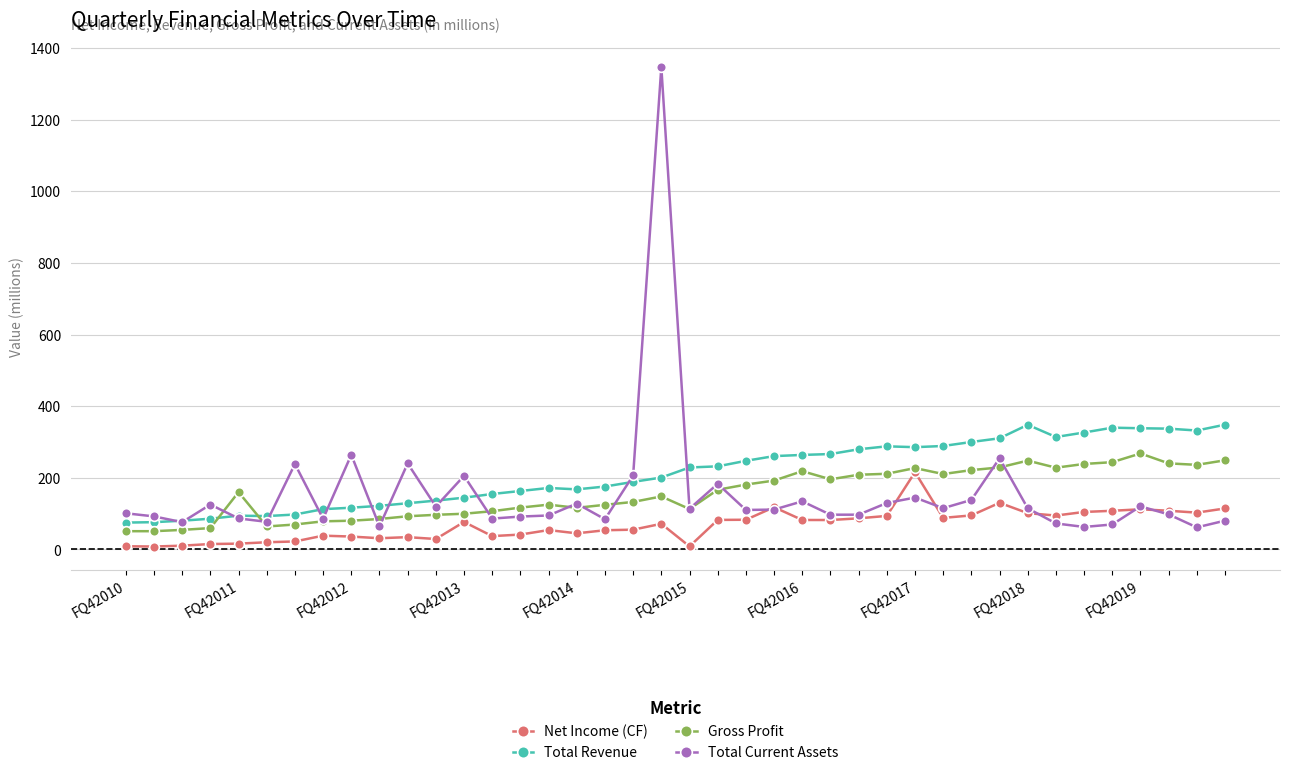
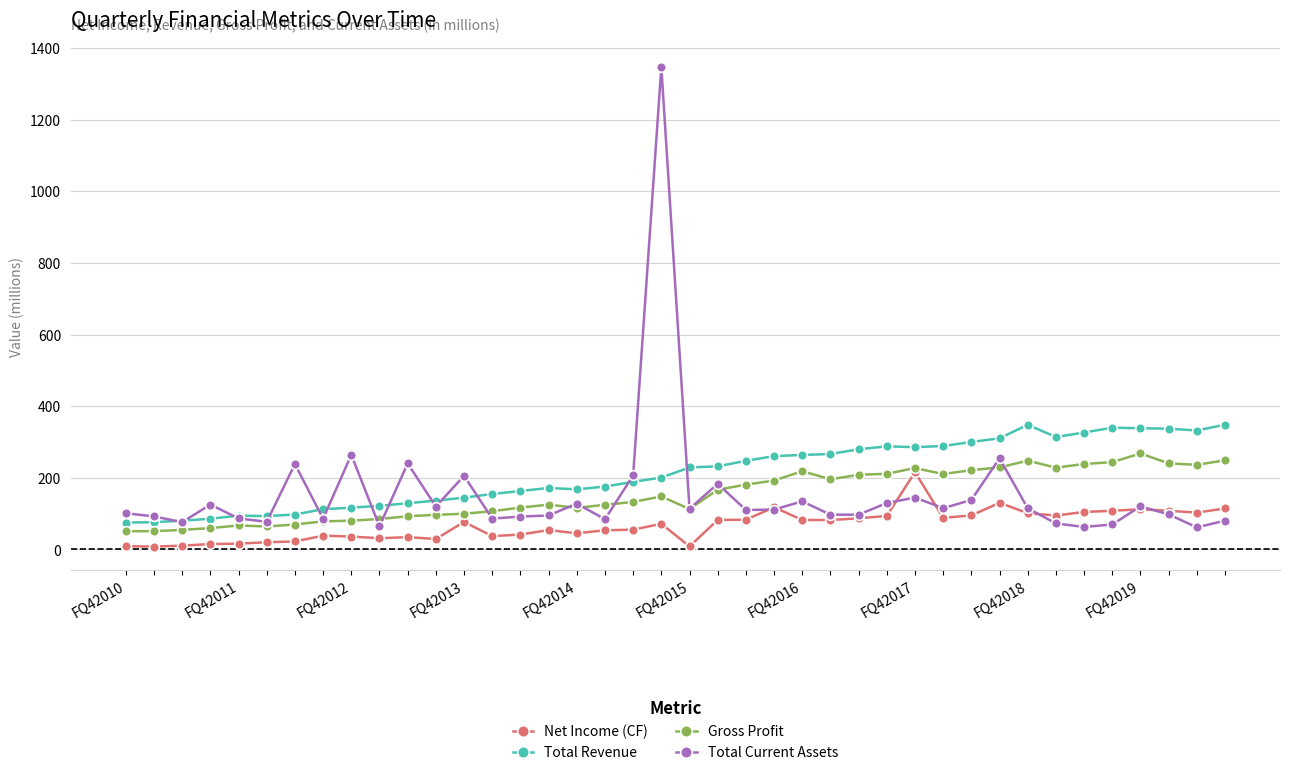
Gross Profit, FQ42011: 160 -> 70
